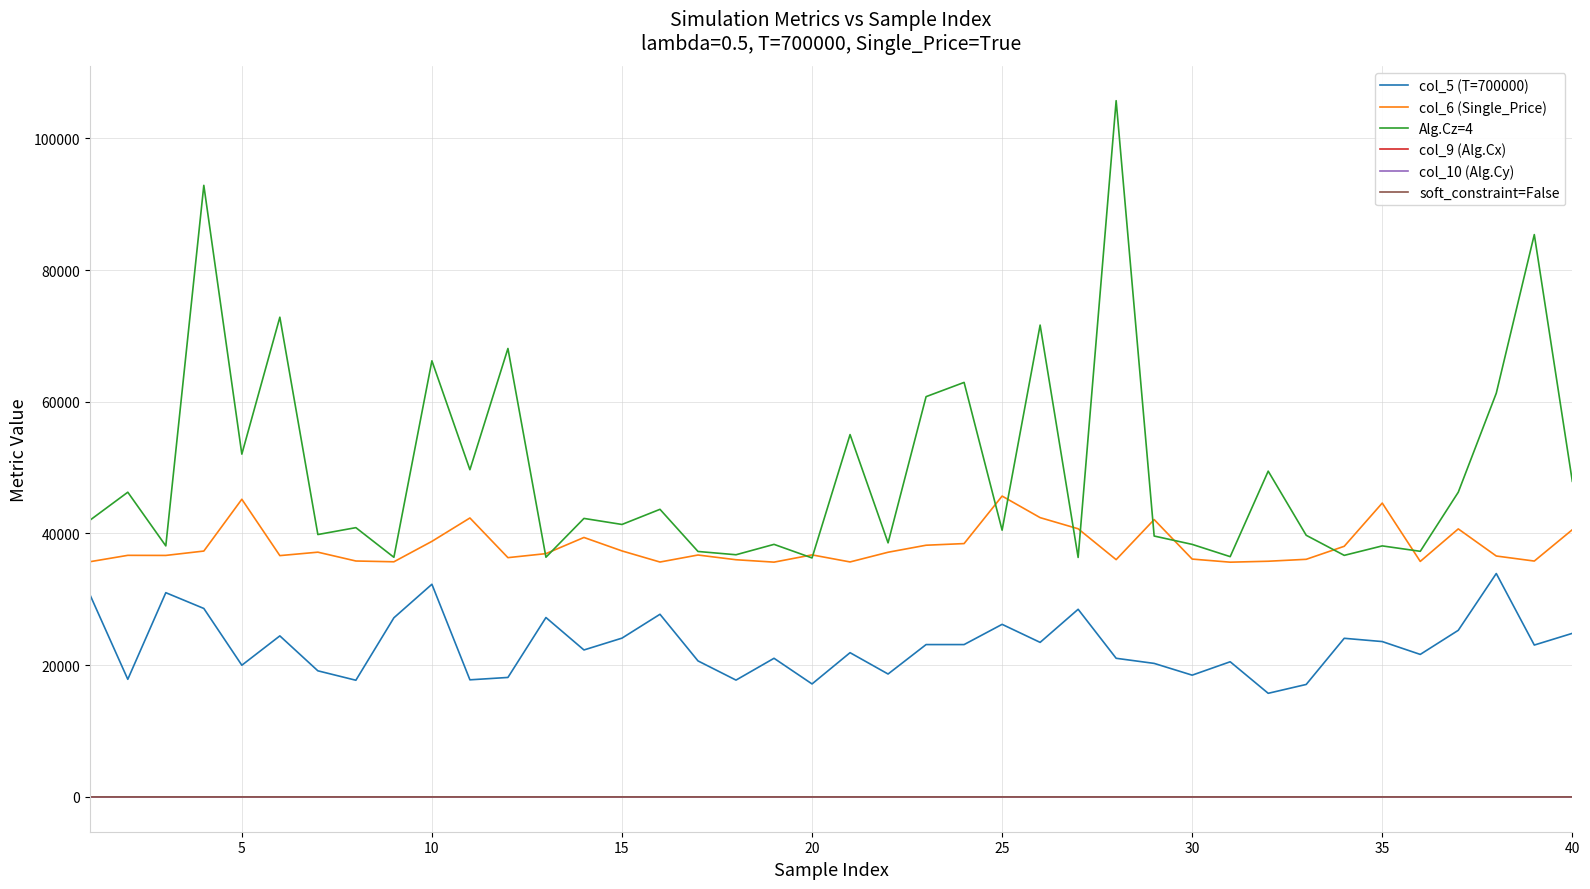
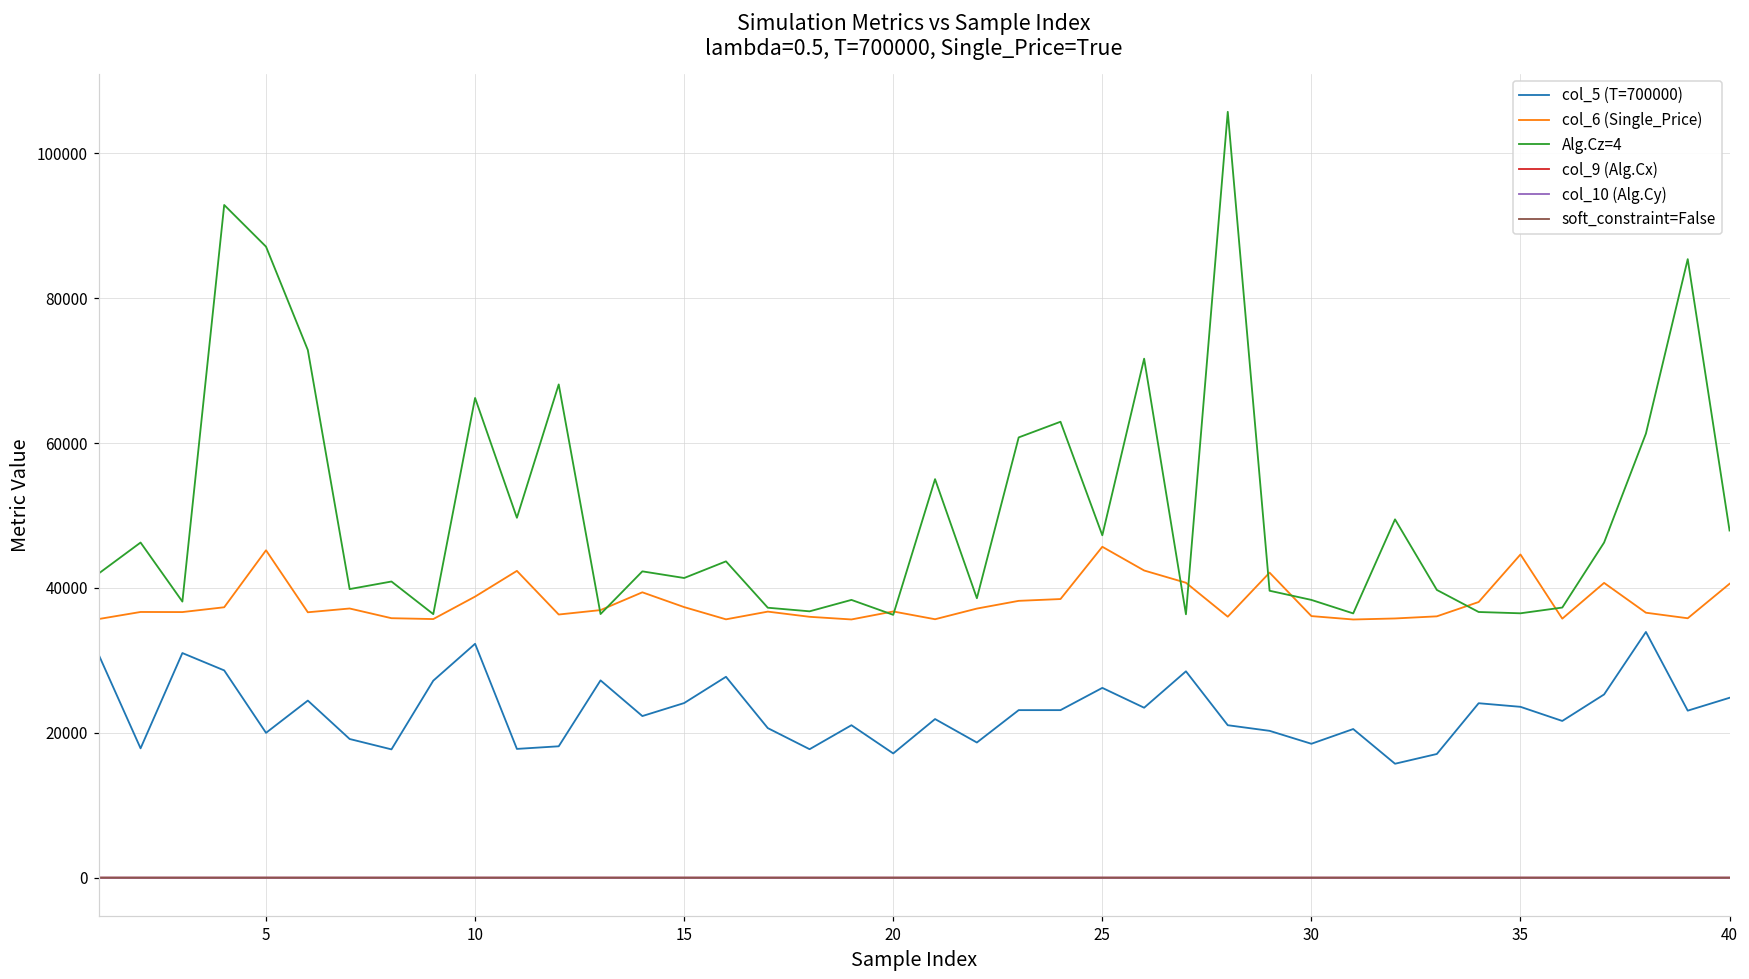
Alg.Cz=4, 5: 52000 -> 87000
Alg.Cz=4, 25: 41000 -> 47000
Alg.Cz=4, 35: 38000 -> 36000
